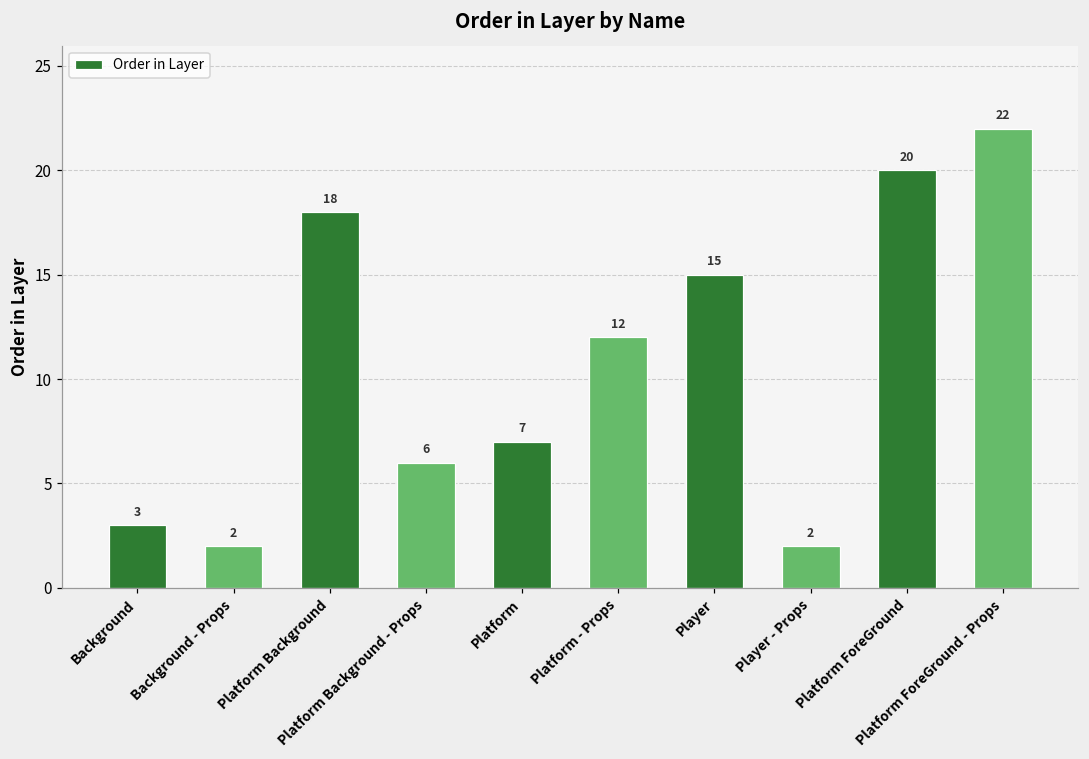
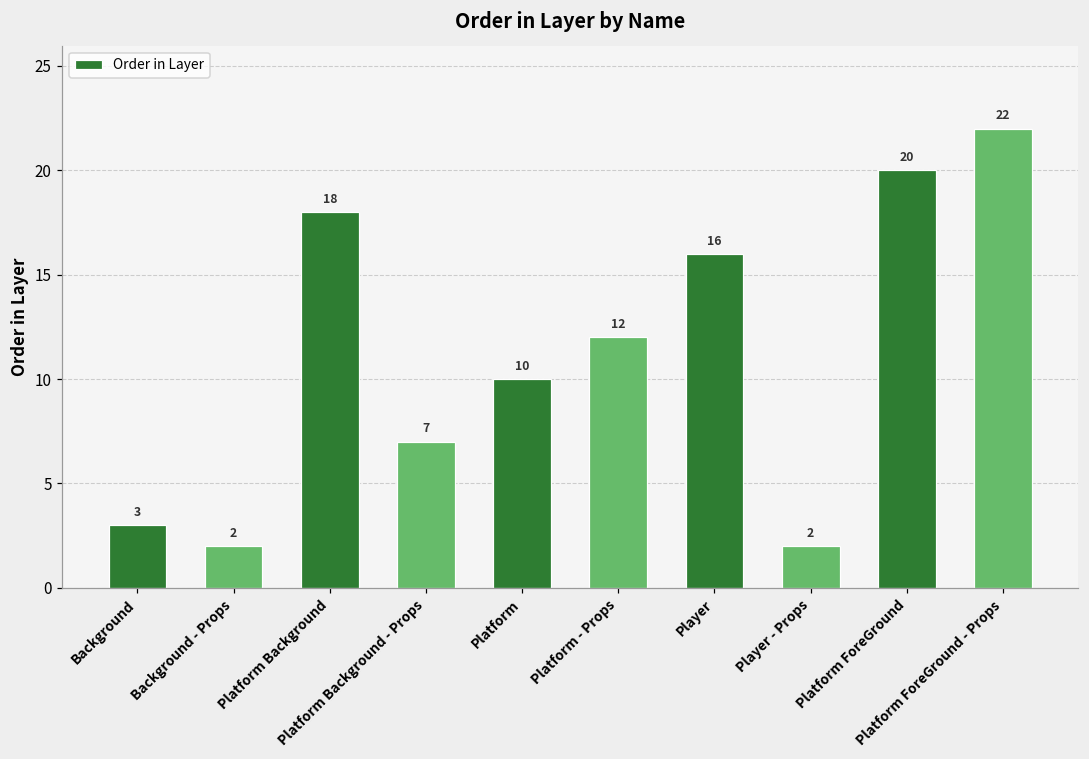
Platform Background - Props: 6 -> 7
Platform: 7 -> 10
Player: 15 -> 16
